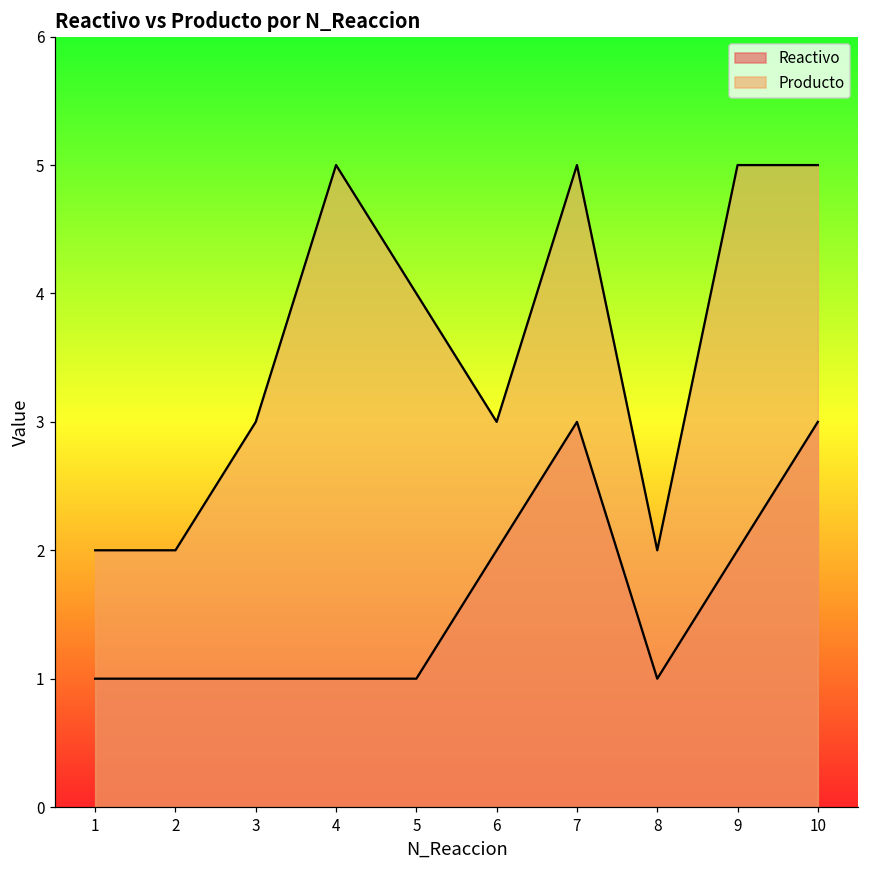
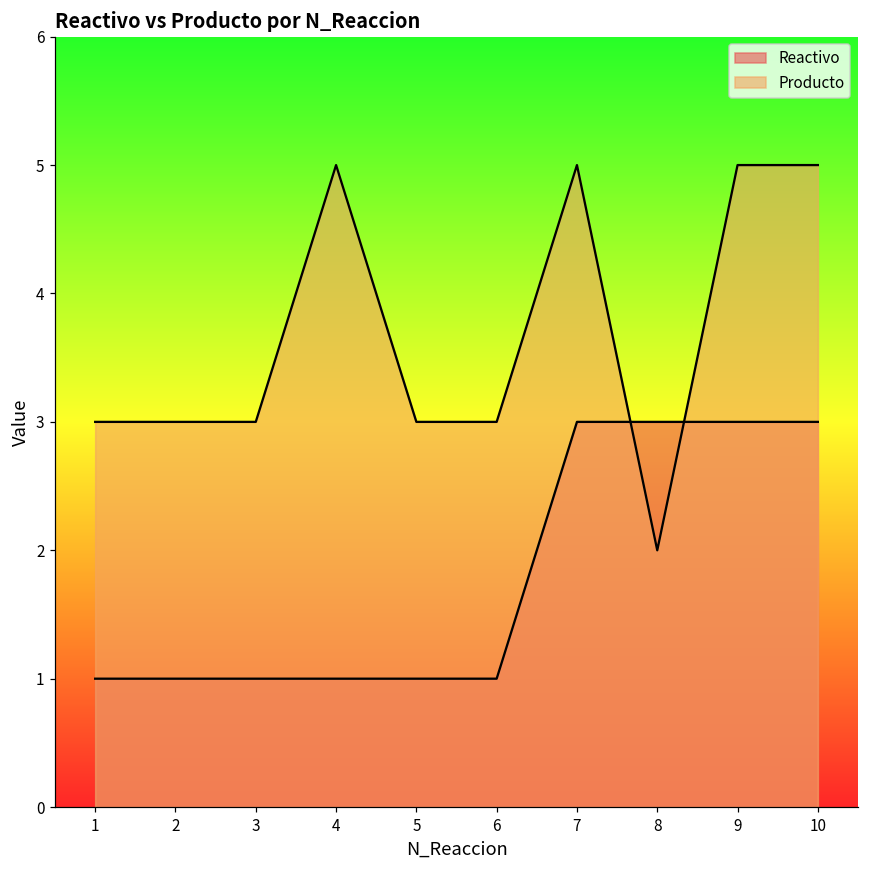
Producto, 1: 2 -> 3
Producto, 2: 2 -> 3
Producto, 5: 4 -> 3
Reactivo, 6: 2 -> 1
Reactivo, 8: 1 -> 3
Reactivo, 9: 2 -> 3
